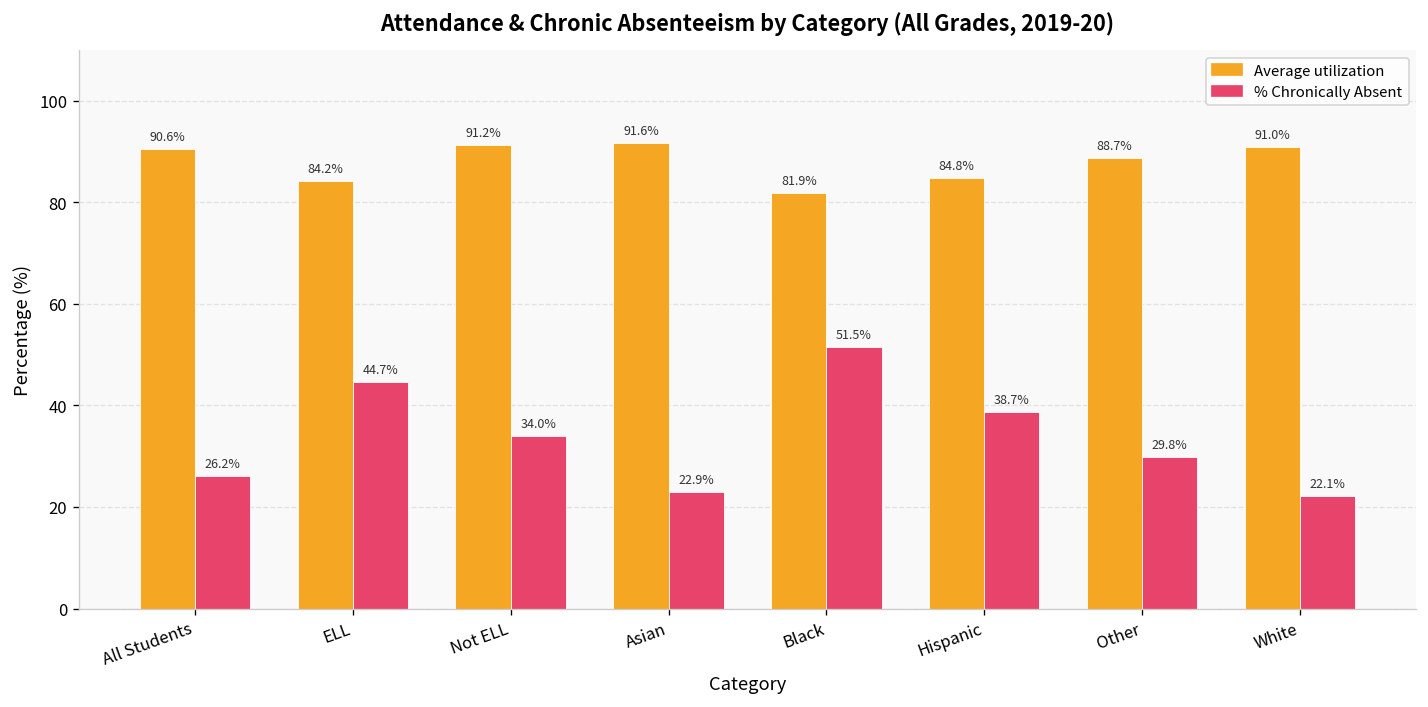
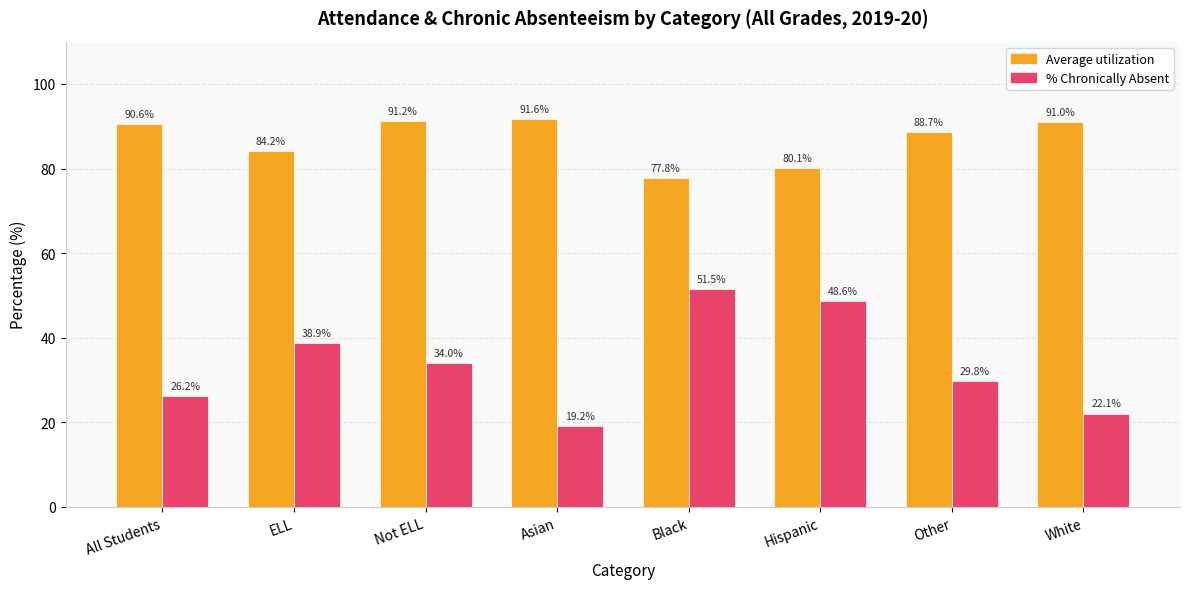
% Chronically Absent, ELL: 44.7% -> 38.9%
% Chronically Absent, Asian: 22.9% -> 19.2%
Average utilization, Black: 81.9% -> 77.8%
Average utilization, Hispanic: 84.8% -> 80.1%
% Chronically Absent, Hispanic: 38.7% -> 48.6%
